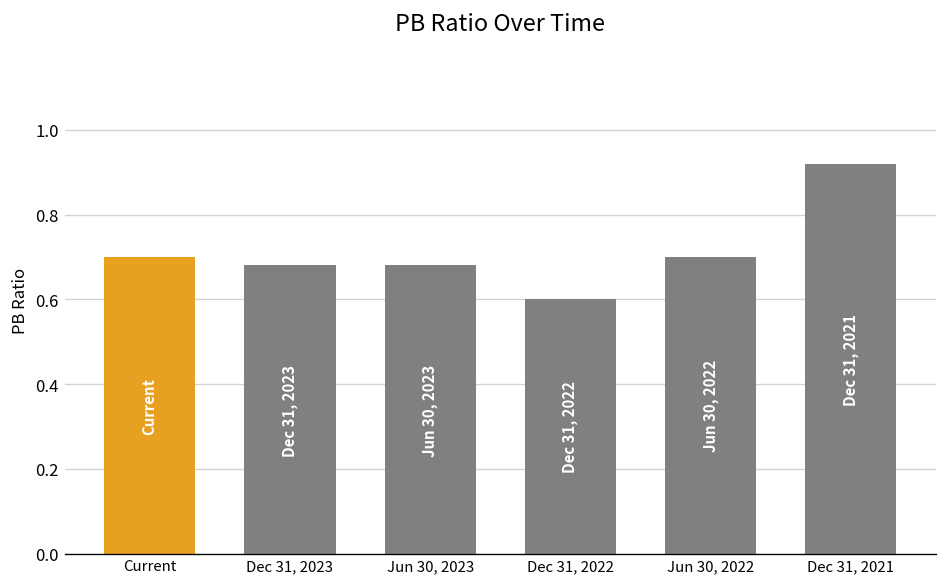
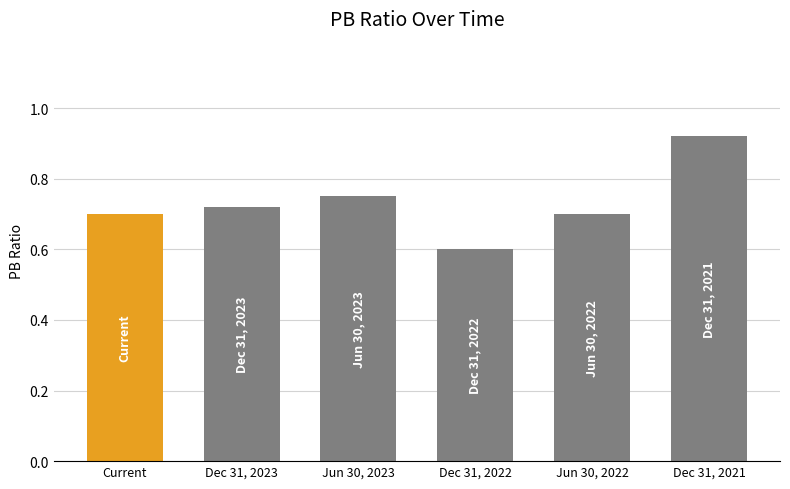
Dec 31, 2023: 0.68 -> 0.72
Jun 30, 2023: 0.68 -> 0.75
